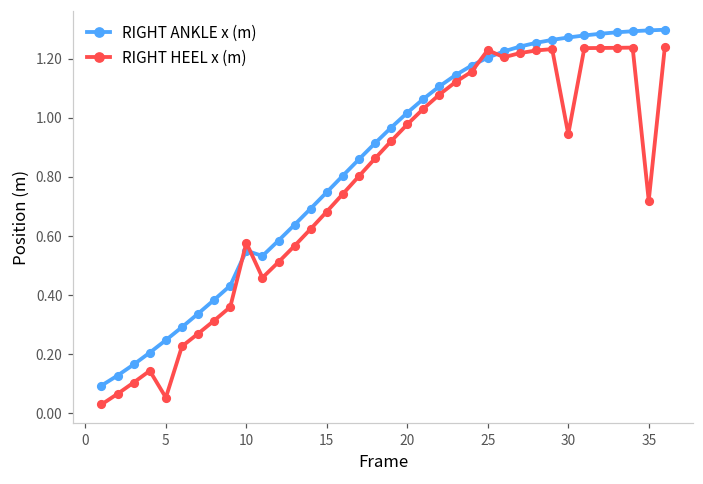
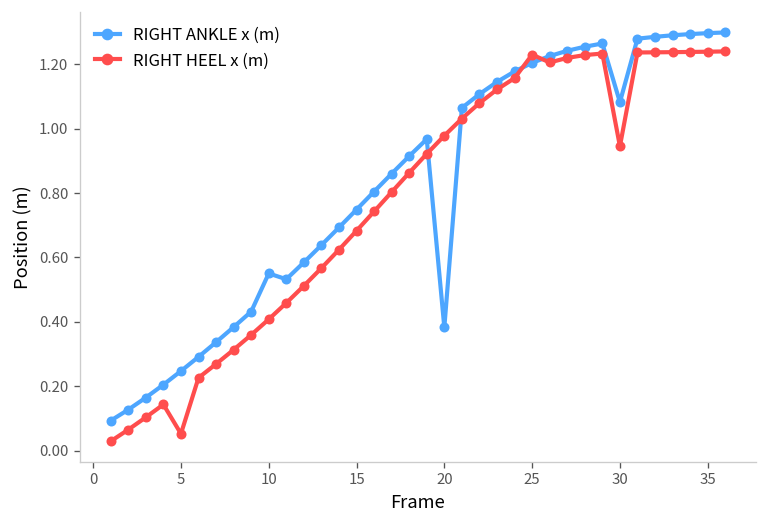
RIGHT HEEL x (m), 10: 0.58 -> 0.41
RIGHT ANKLE x (m), 20: 1.02 -> 0.38
RIGHT ANKLE x (m), 30: 1.27 -> 1.08
RIGHT HEEL x (m), 35: 0.72 -> 1.24
